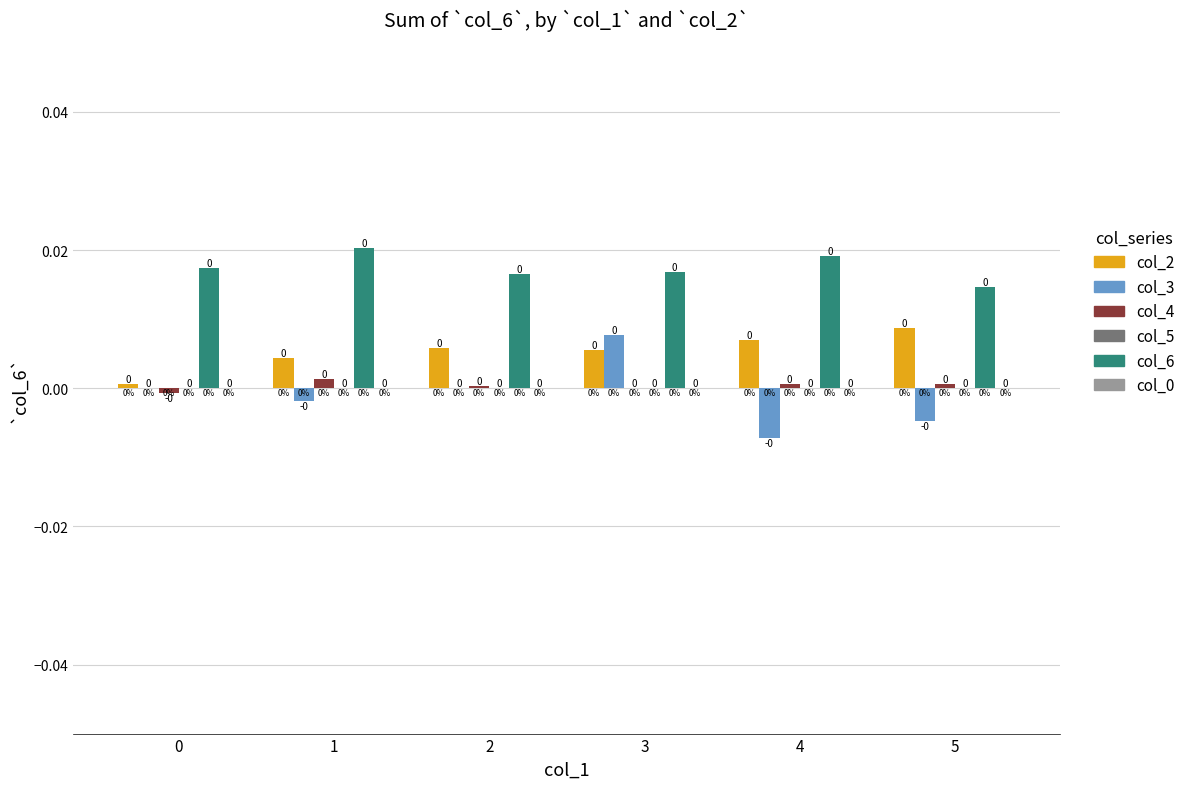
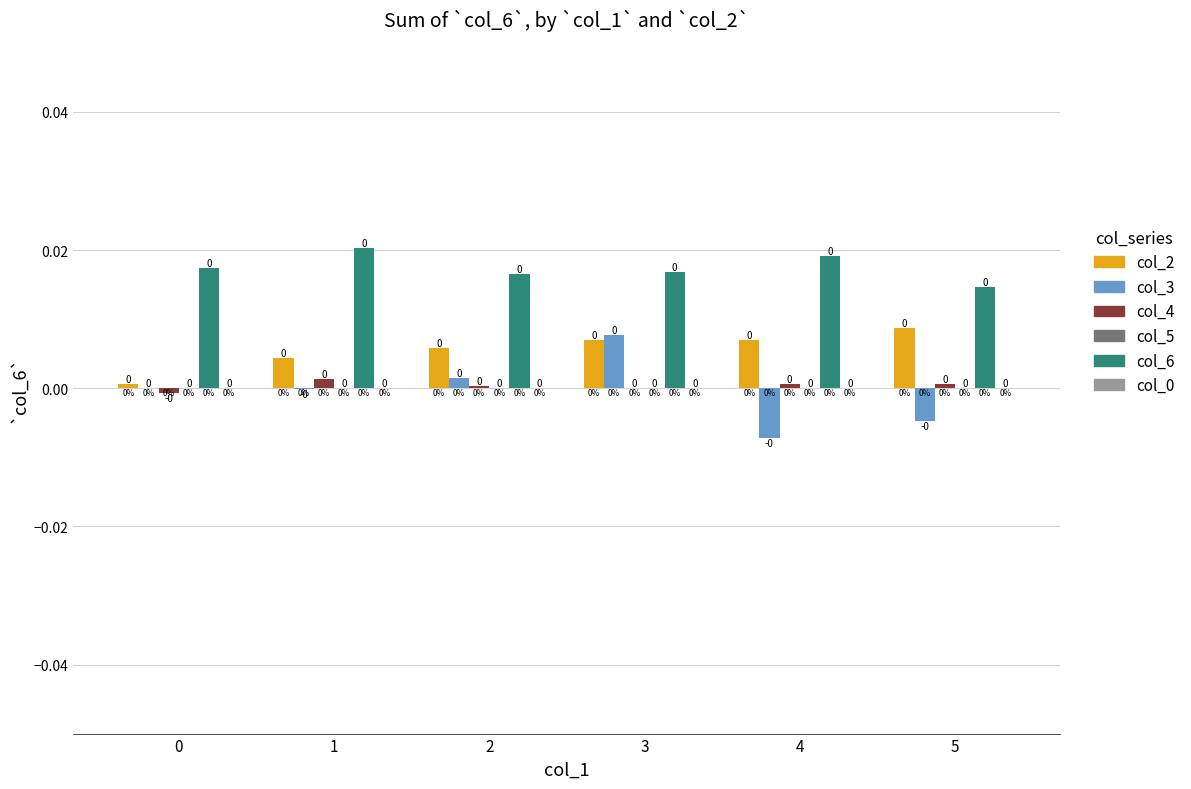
col_3, 1: -0.002 -> 0.000
col_3, 2: 0.000 -> 0.002
col_2, 3: 0.005 -> 0.007
